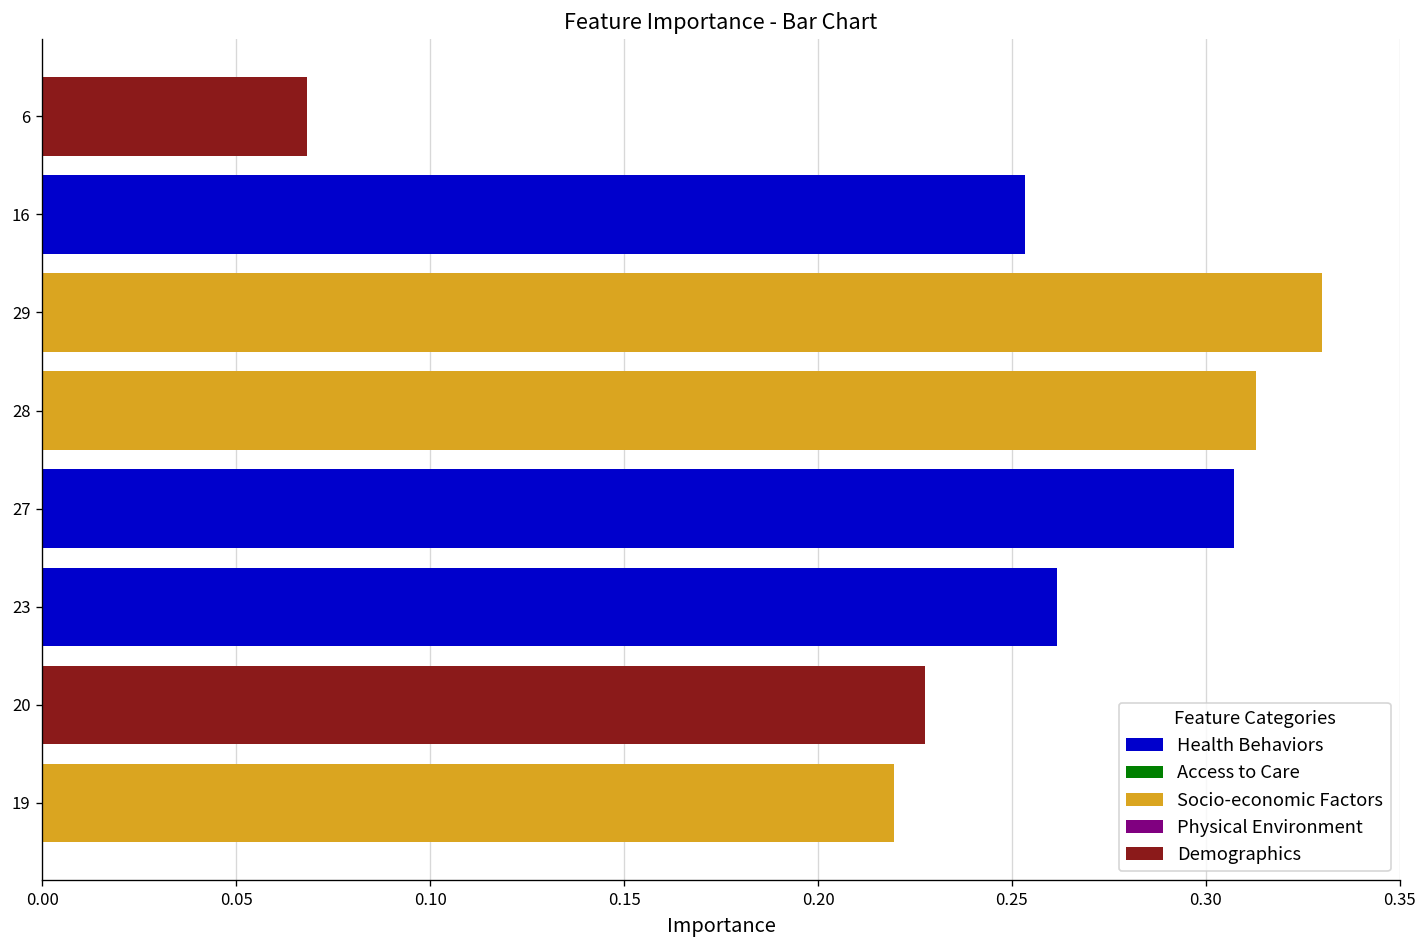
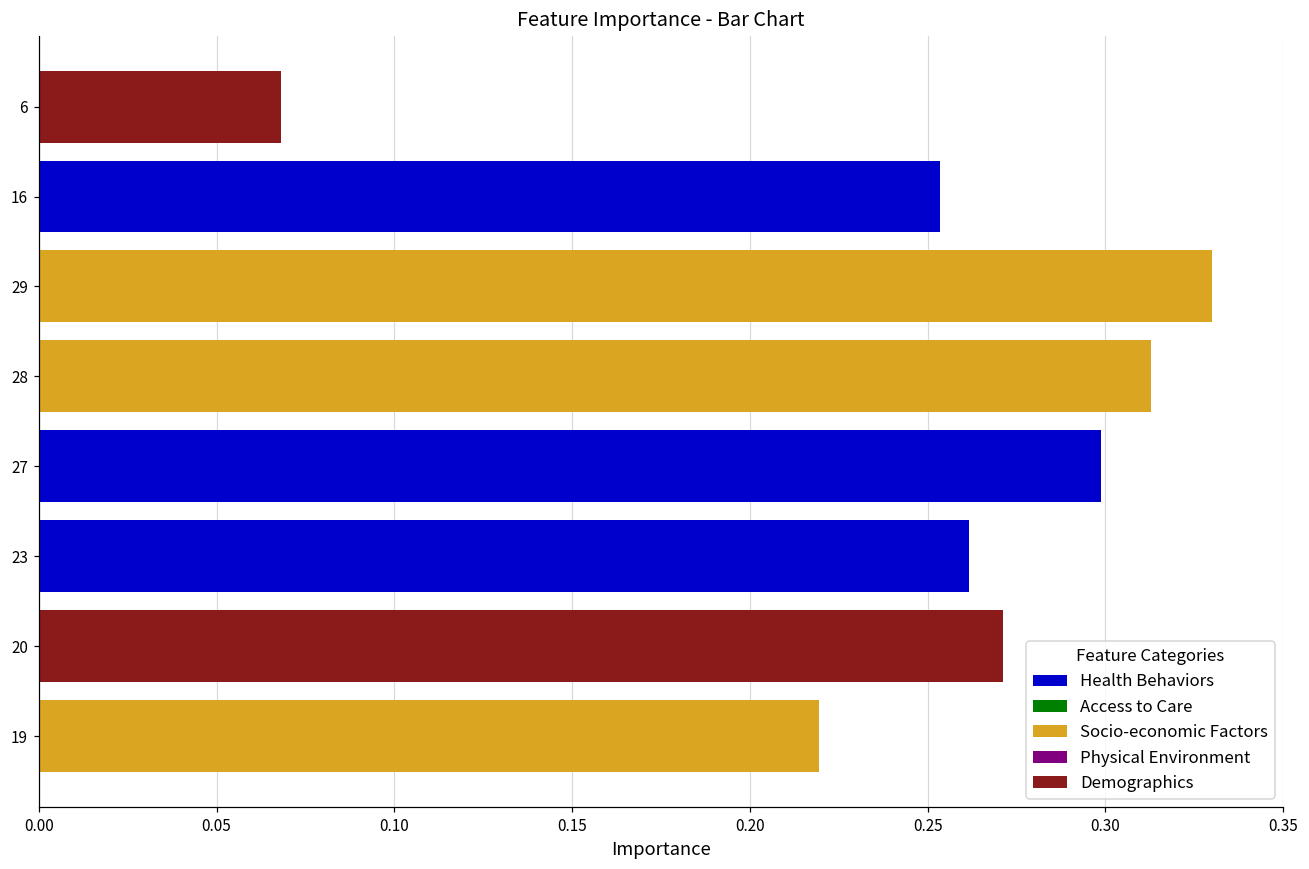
27: 0.307 -> 0.299
20: 0.228 -> 0.271
